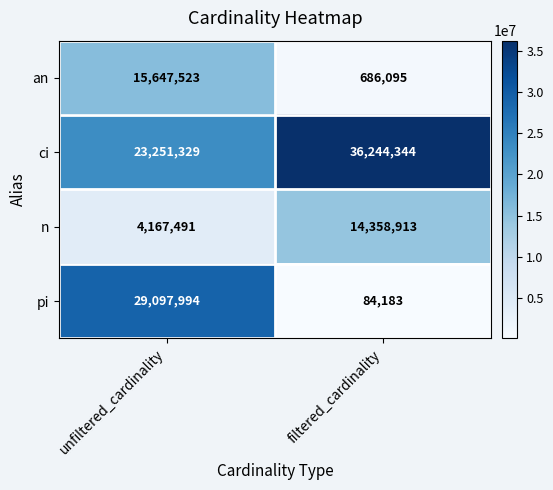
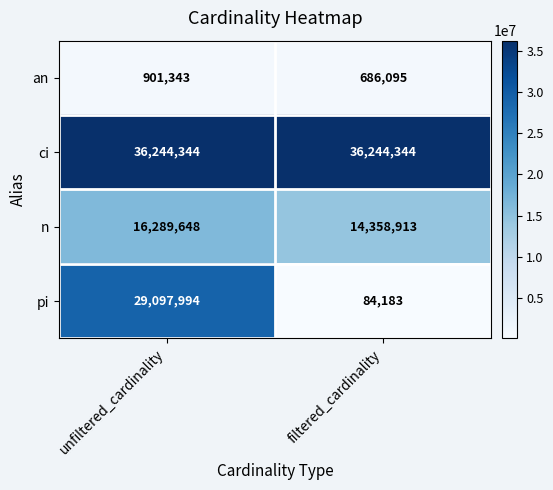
an, unfiltered_cardinality: 15,647,523 -> 901,343
ci, unfiltered_cardinality: 23,251,329 -> 36,244,344
n, unfiltered_cardinality: 4,167,491 -> 16,289,648
